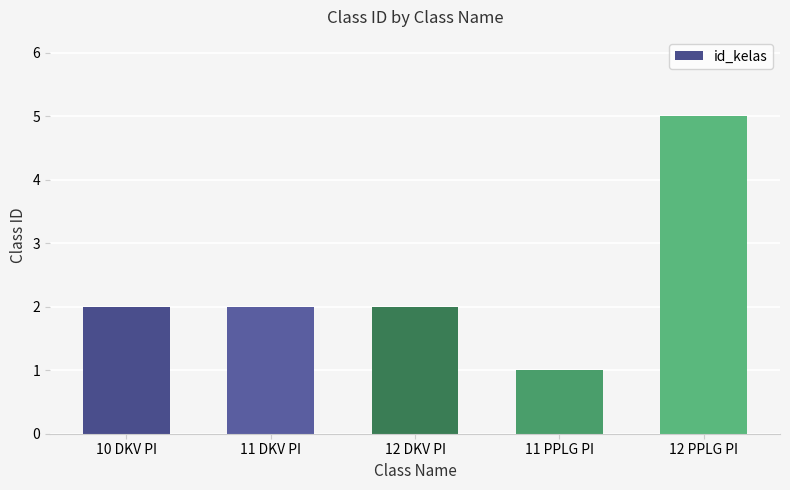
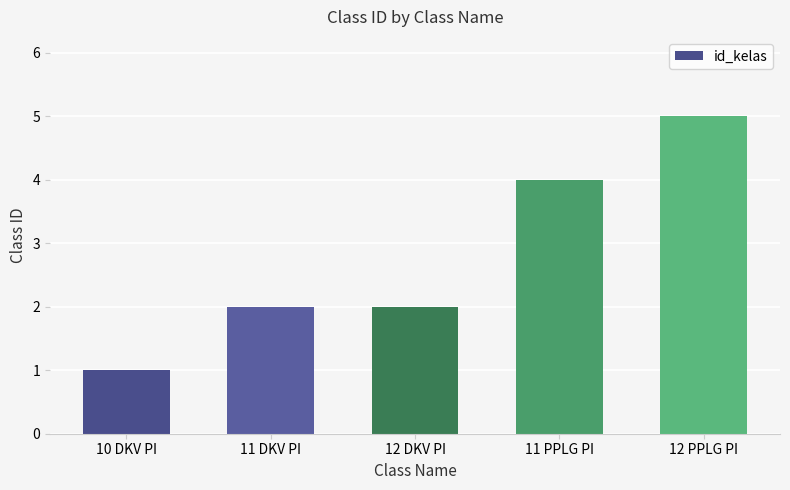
10 DKV PI: 2 -> 1
11 PPLG PI: 1 -> 4
